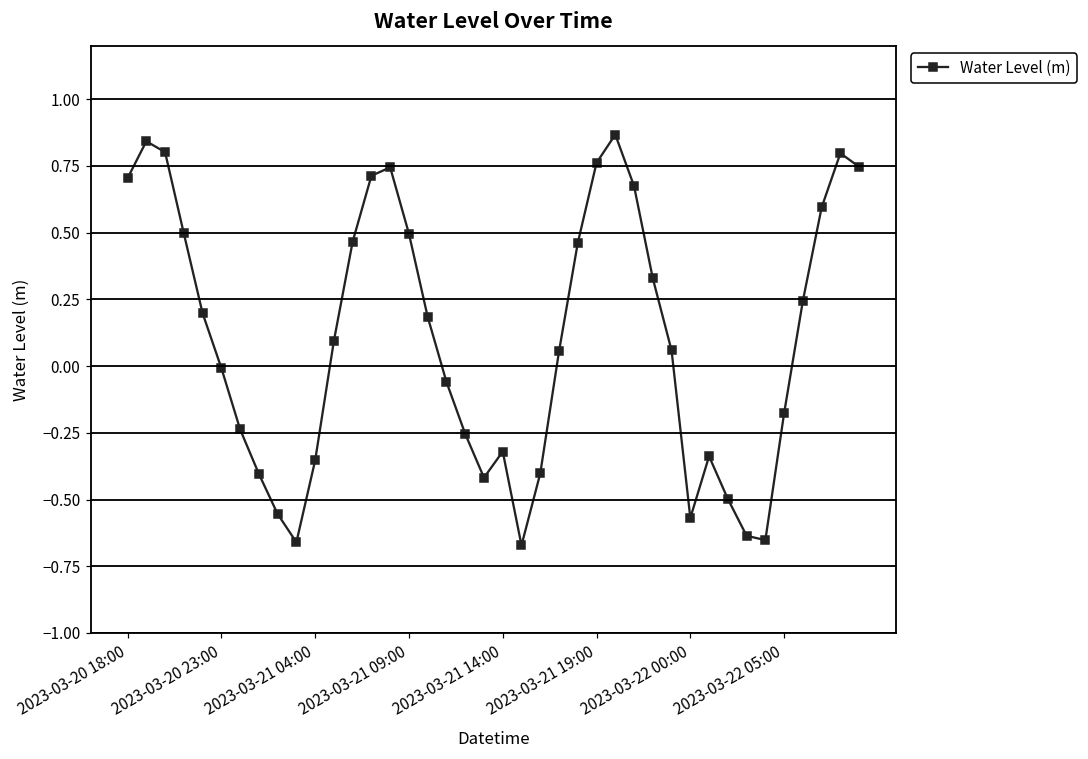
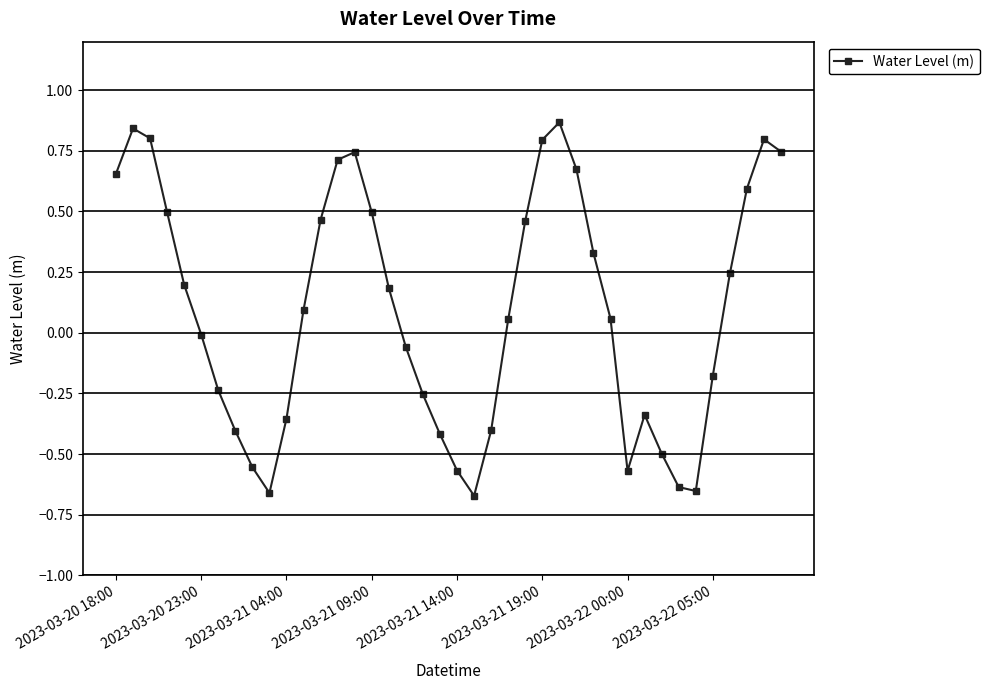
2023-03-20 18:00: 0.70 -> 0.66
2023-03-21 14:00: -0.32 -> -0.57
2023-03-21 19:00: 0.76 -> 0.80
